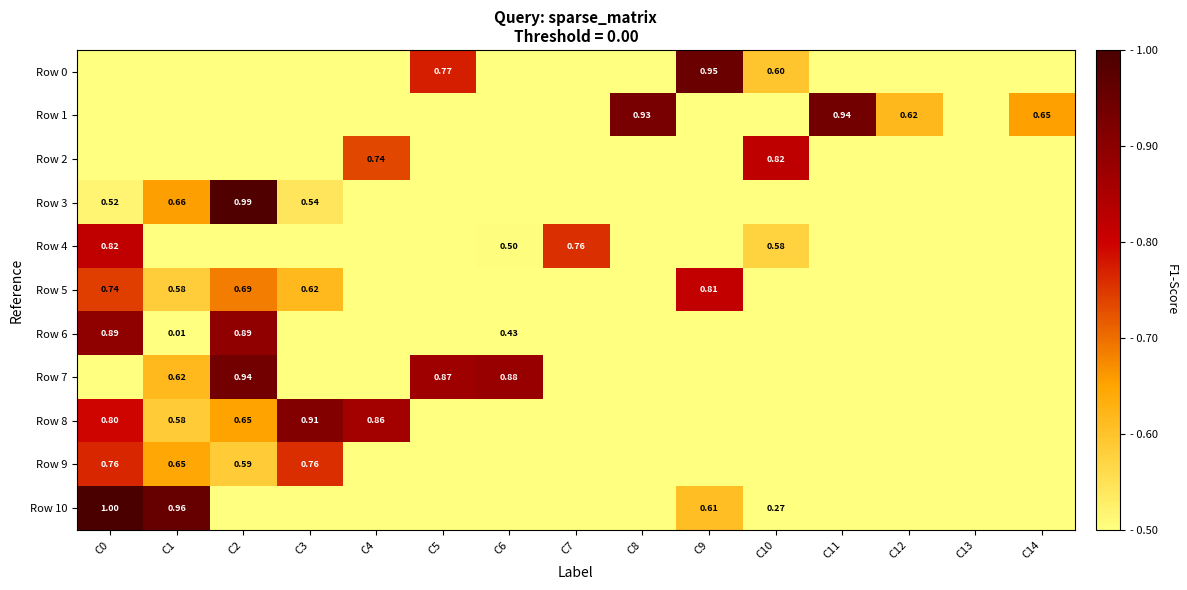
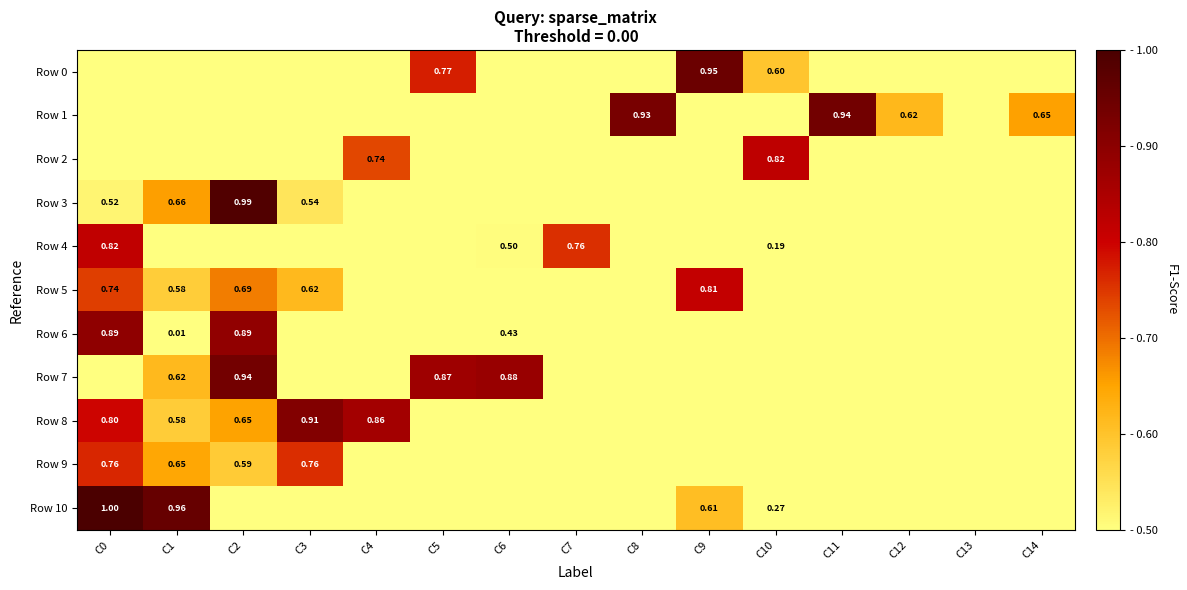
Row 4, C10: 0.58 -> 0.19
